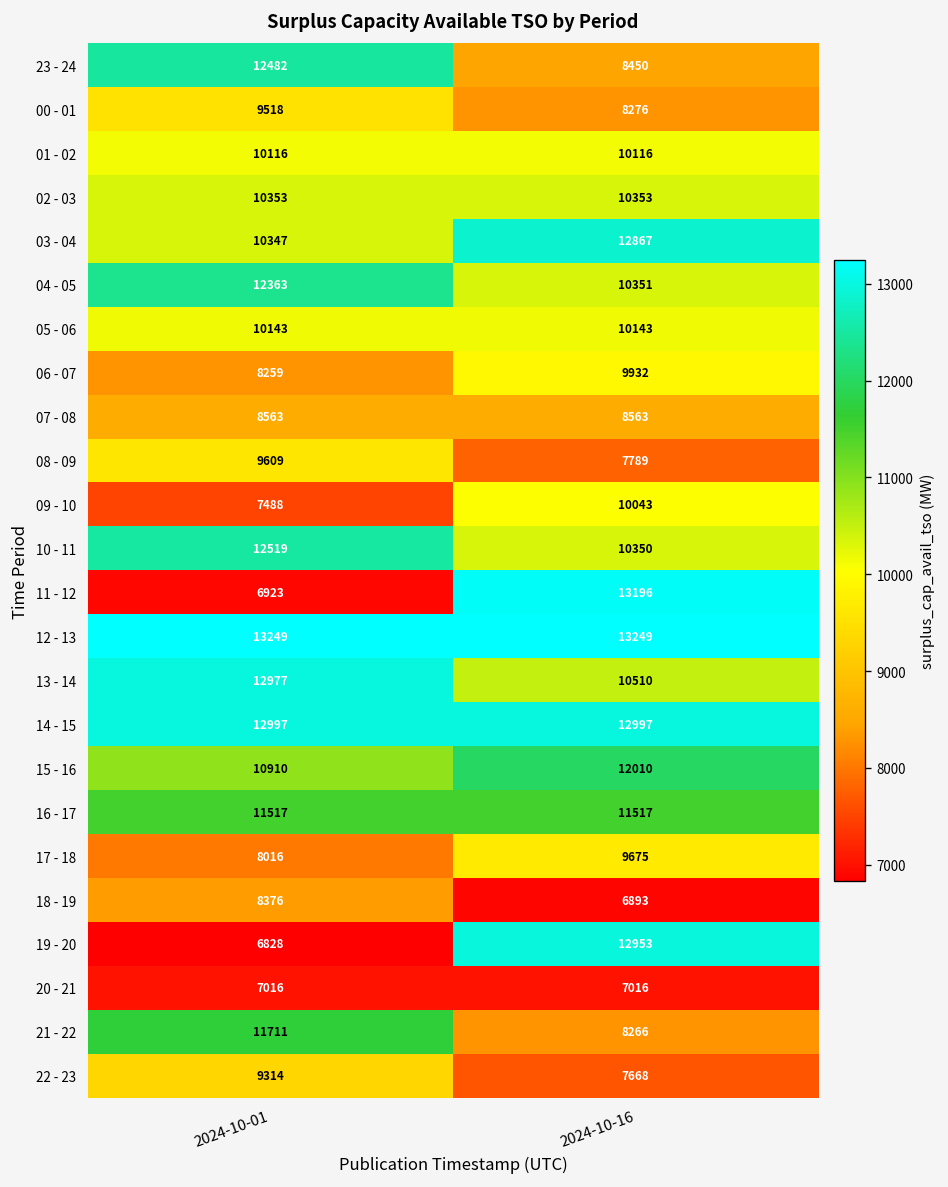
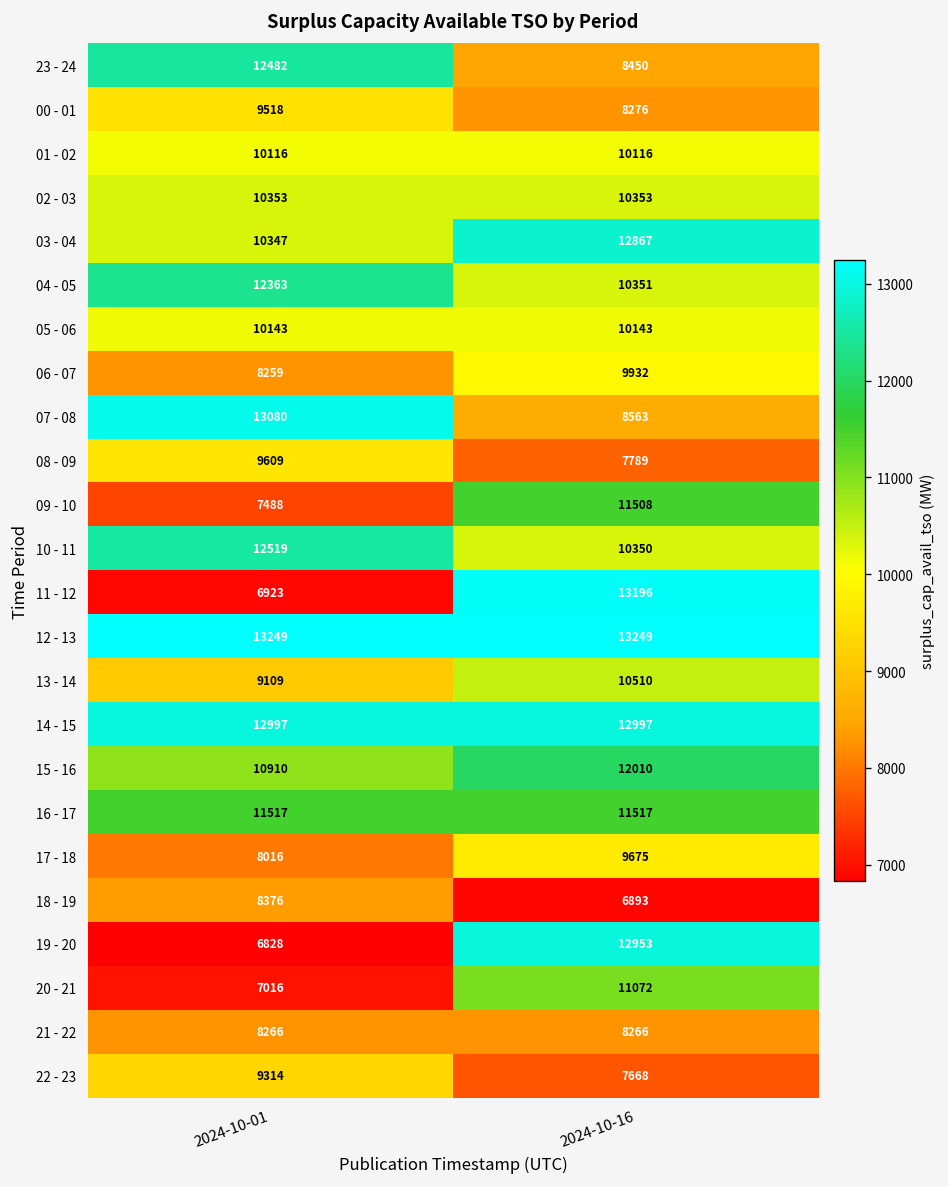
07 - 08, 2024-10-01: 8563 -> 13080
09 - 10, 2024-10-16: 10043 -> 11508
13 - 14, 2024-10-01: 12977 -> 9109
20 - 21, 2024-10-16: 7016 -> 11072
21 - 22, 2024-10-01: 11711 -> 8266
